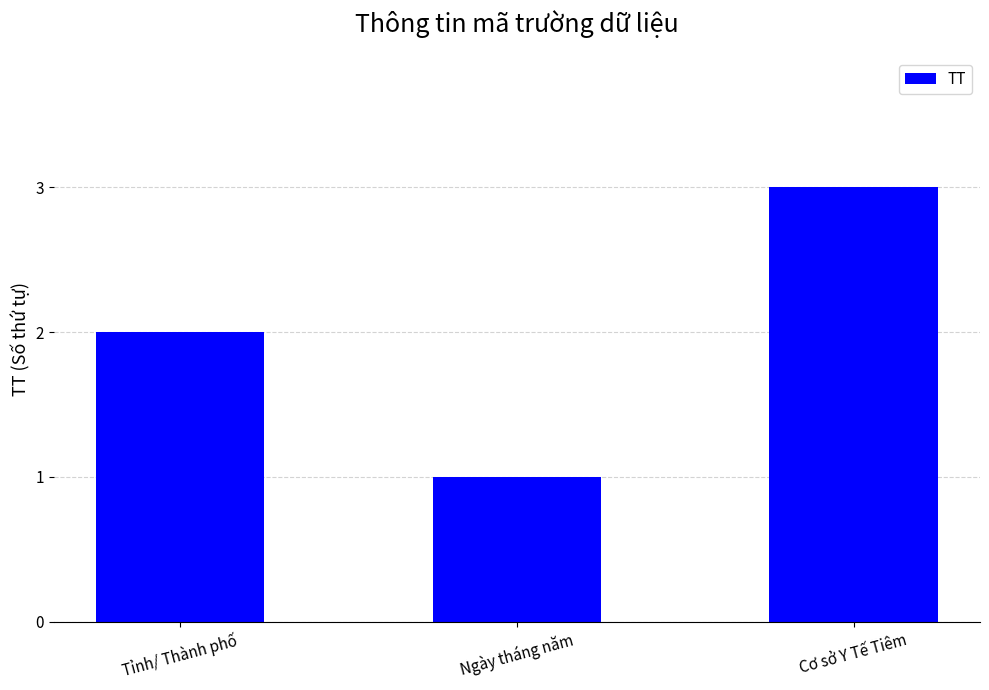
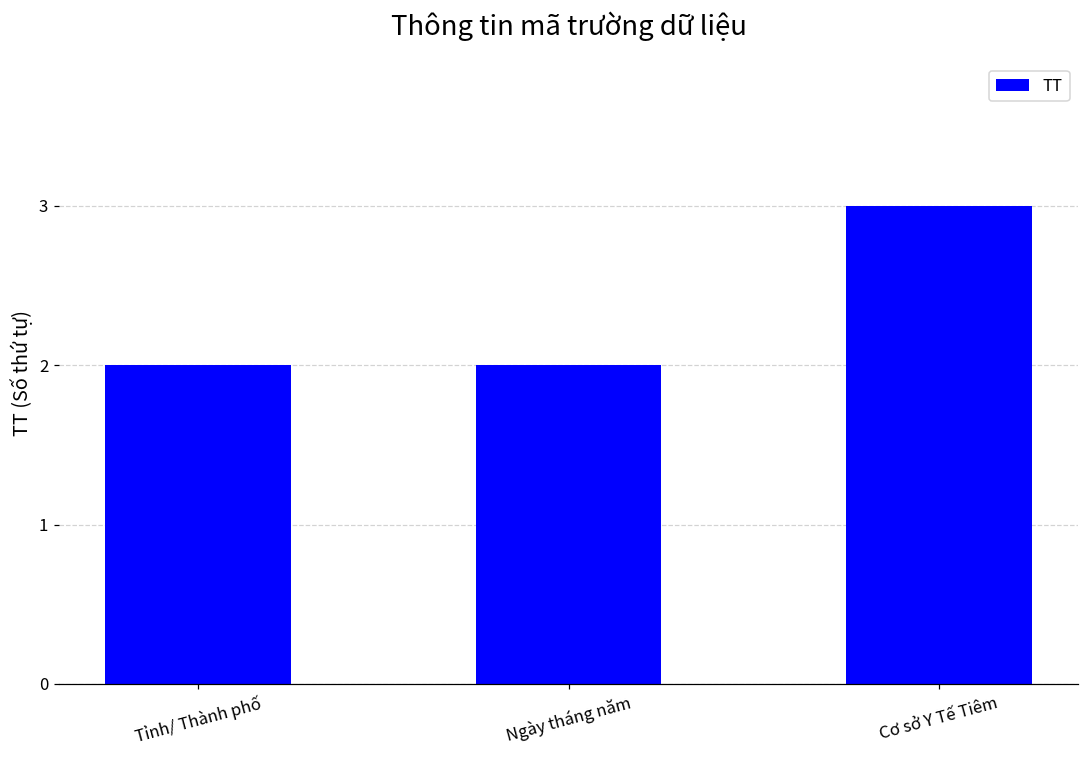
Ngày tháng năm: 1 -> 2
